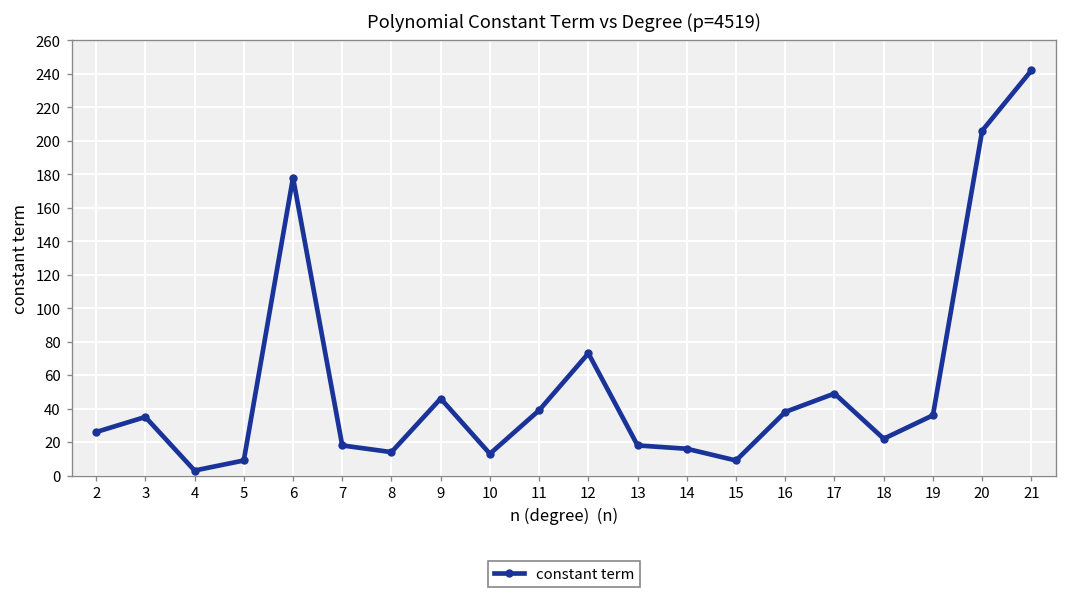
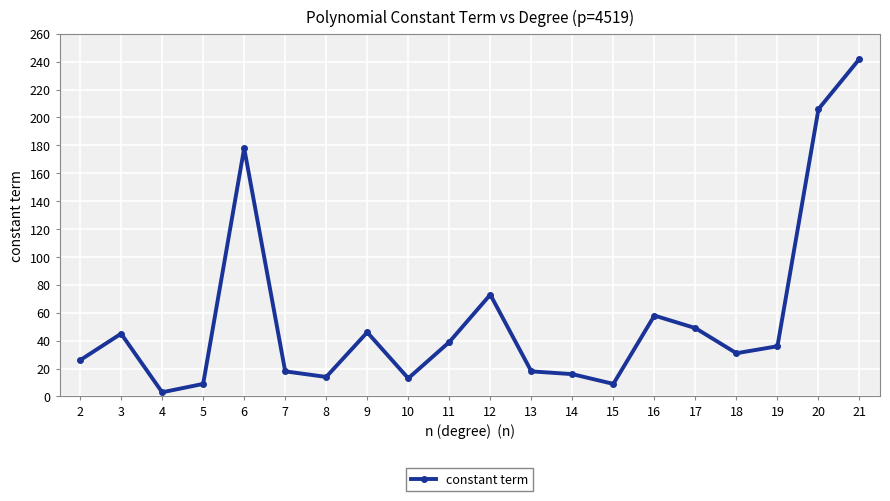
3: 35 -> 45
16: 38 -> 58
18: 22 -> 31
